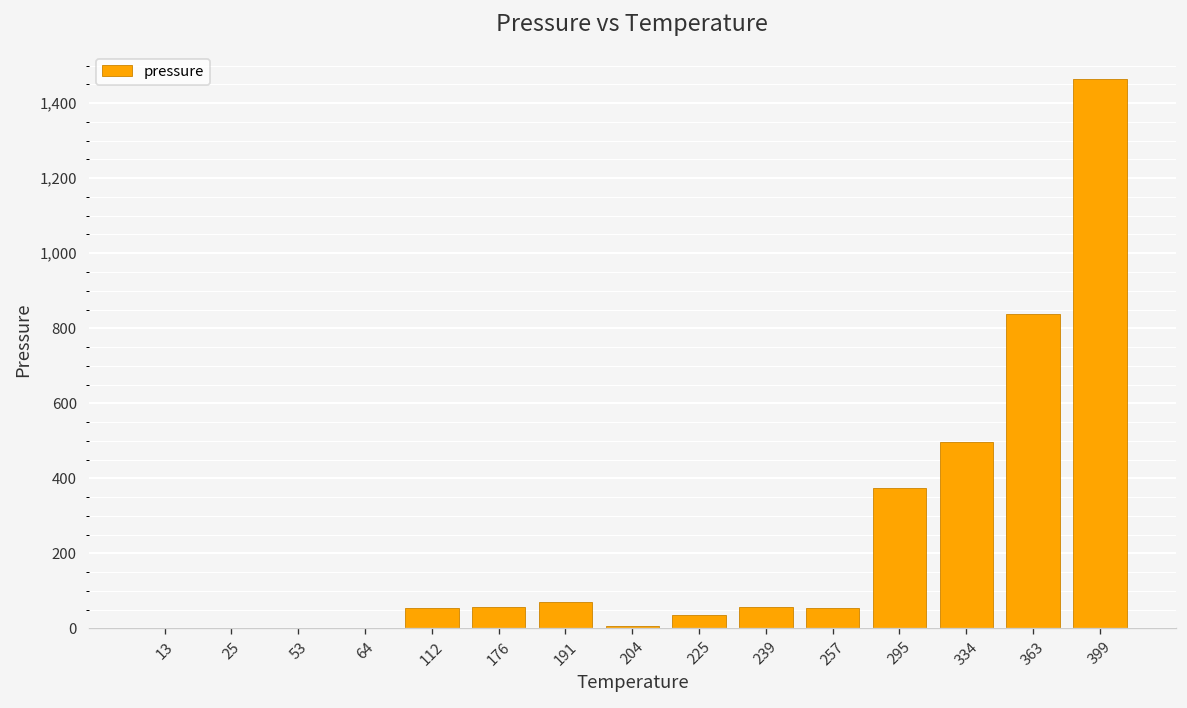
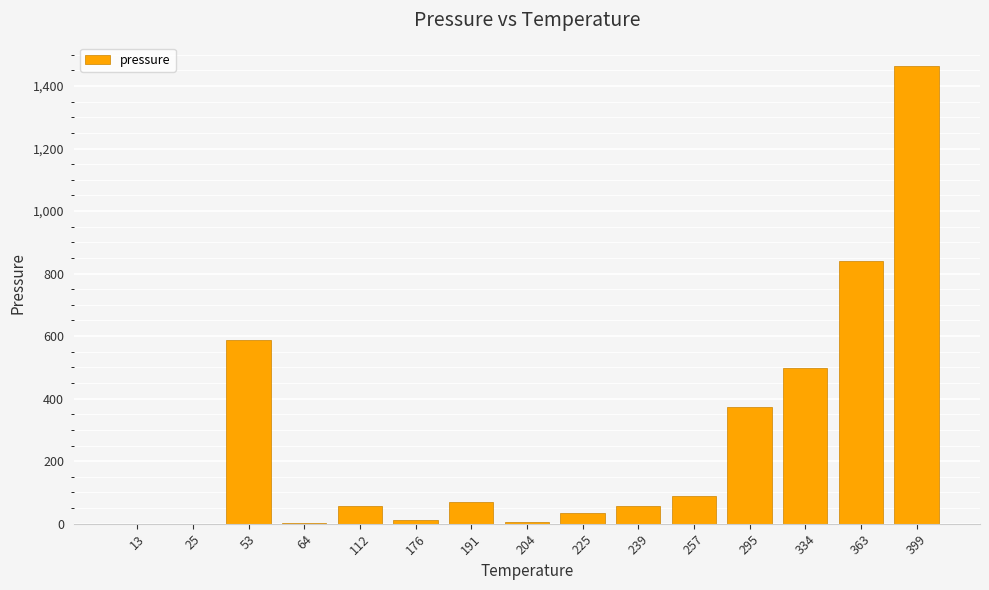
53: 0 -> 590
176: 60 -> 10
257: 50 -> 90
